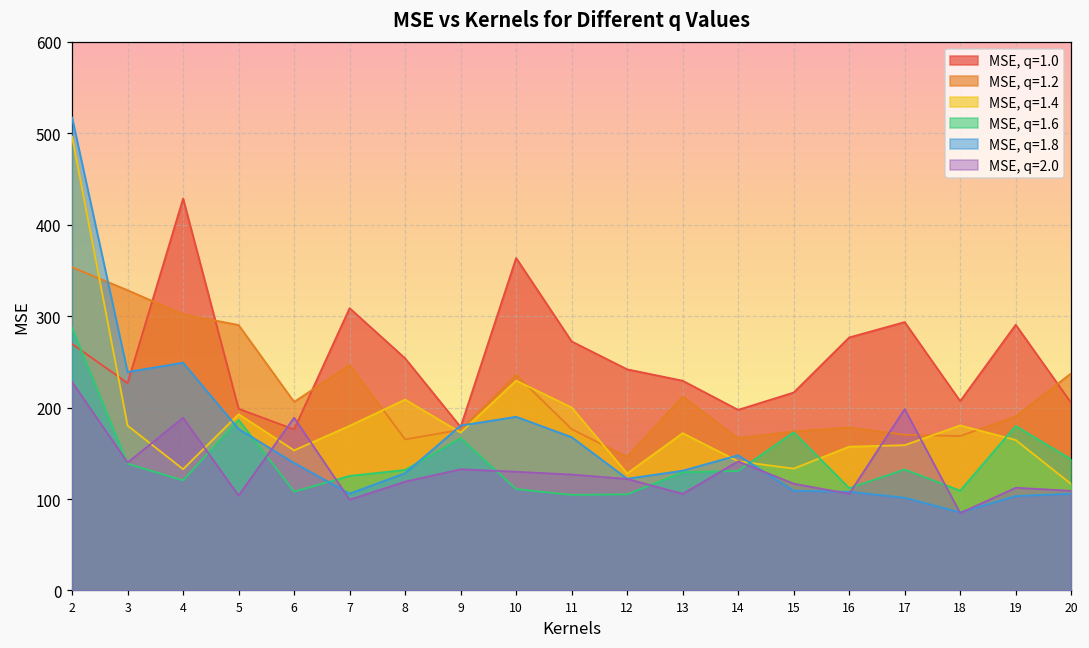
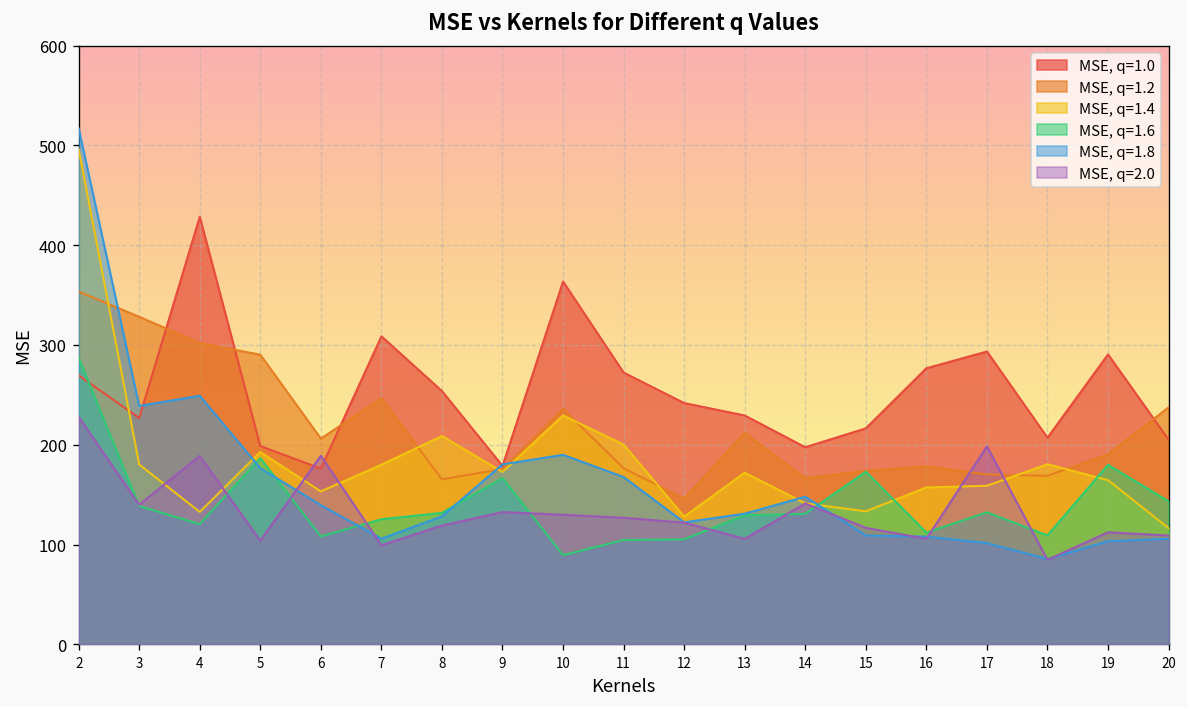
MSE, q=1.6, 10: 110 -> 90
